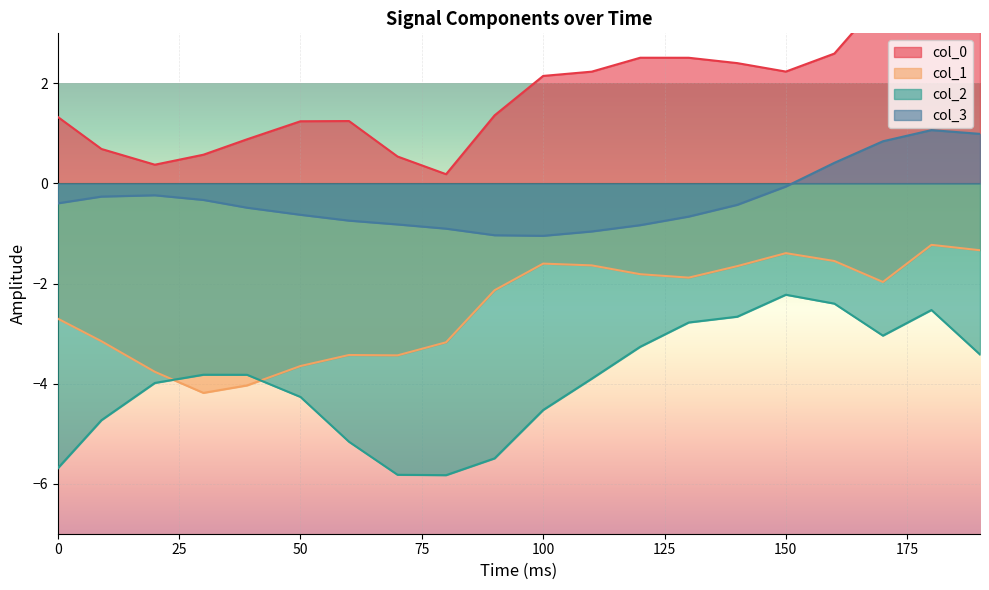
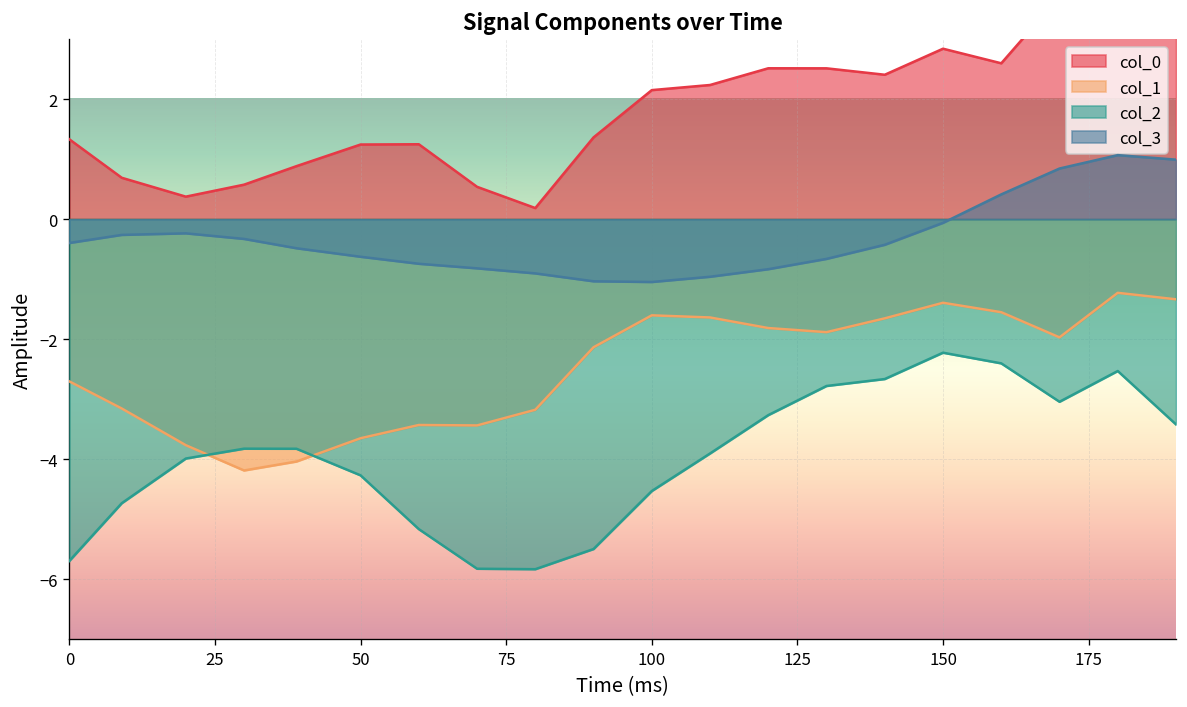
col_0, 150: 2.2 -> 2.8
